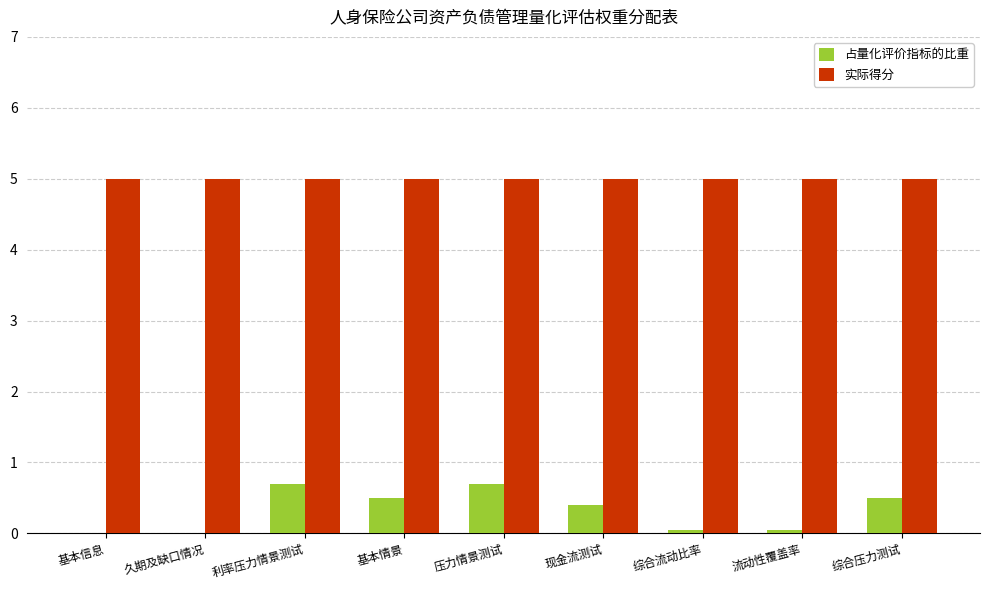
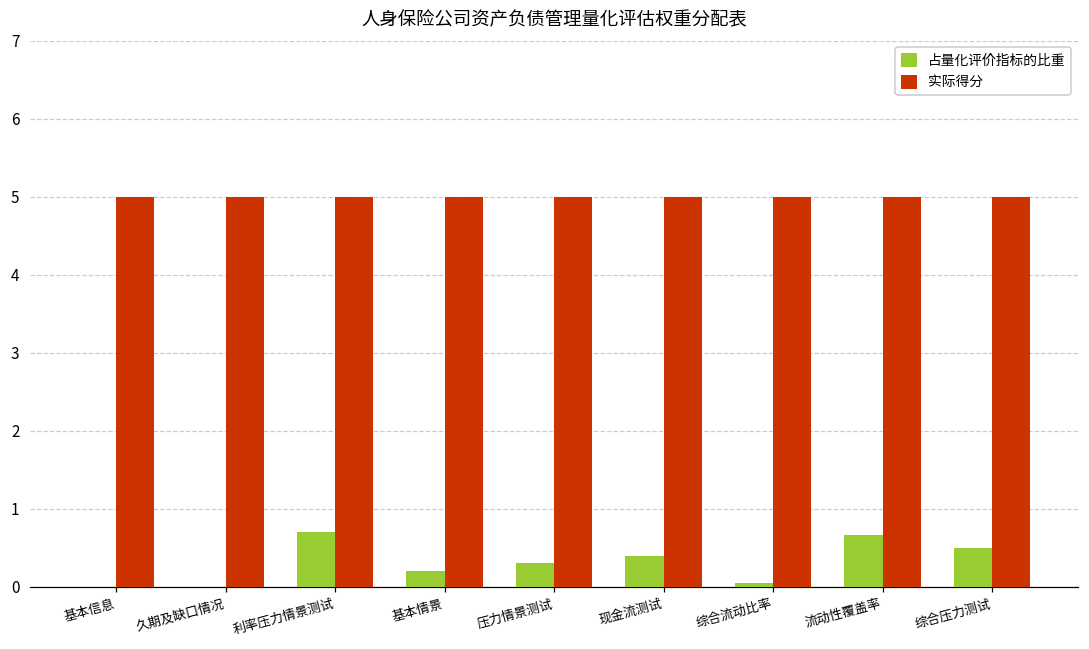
占量化评价指标的比重, 基本情景: 0.5 -> 0.2
占量化评价指标的比重, 压力情景测试: 0.7 -> 0.3
占量化评价指标的比重, 流动性覆盖率: 0.1 -> 0.7
